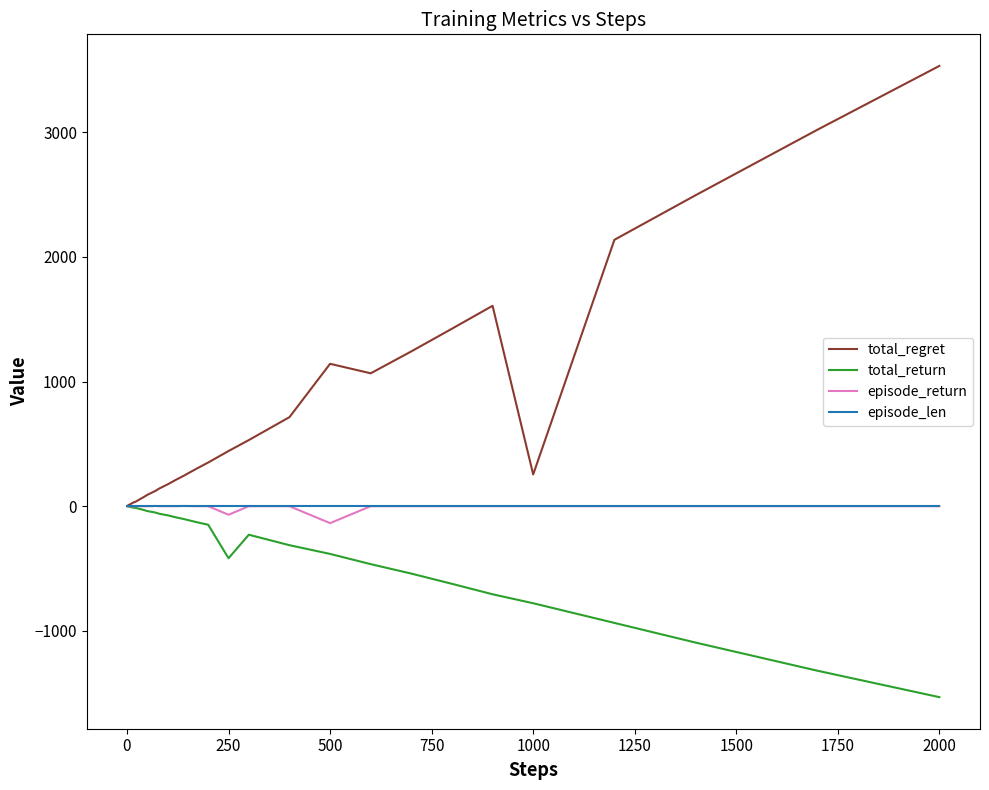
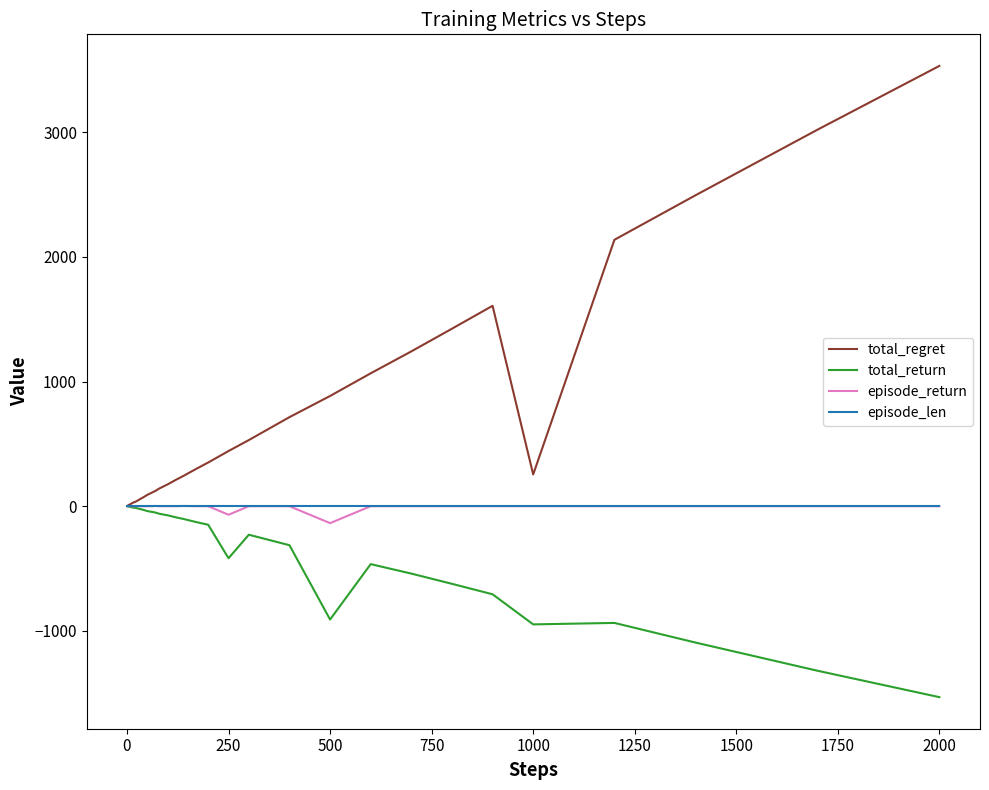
total_regret, 500: 1140 -> 880
total_return, 500: -380 -> -910
total_return, 1000: -780 -> -950
